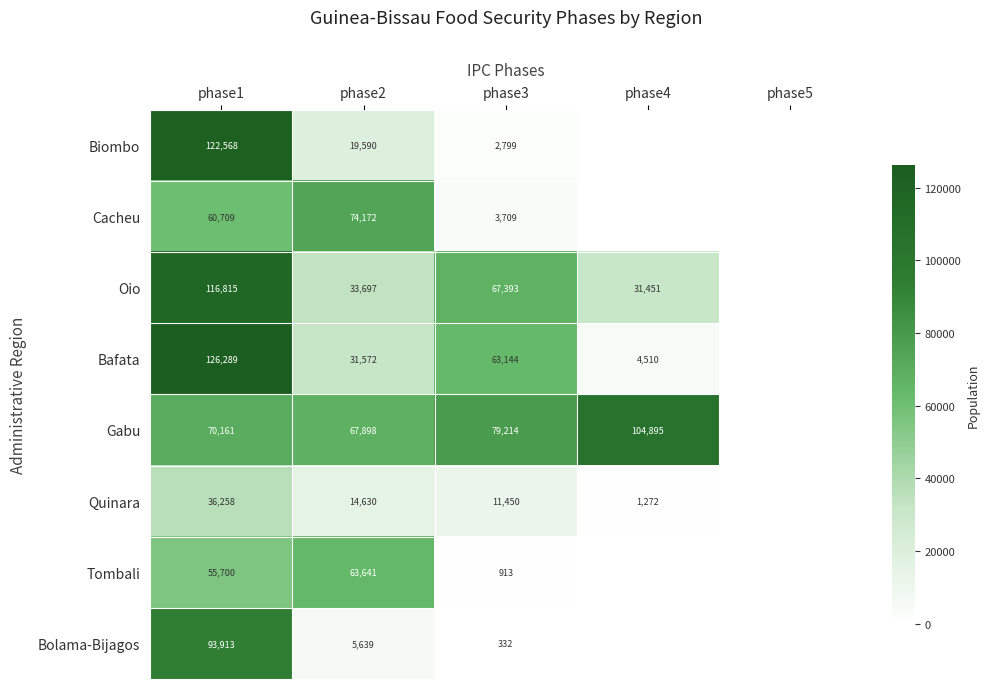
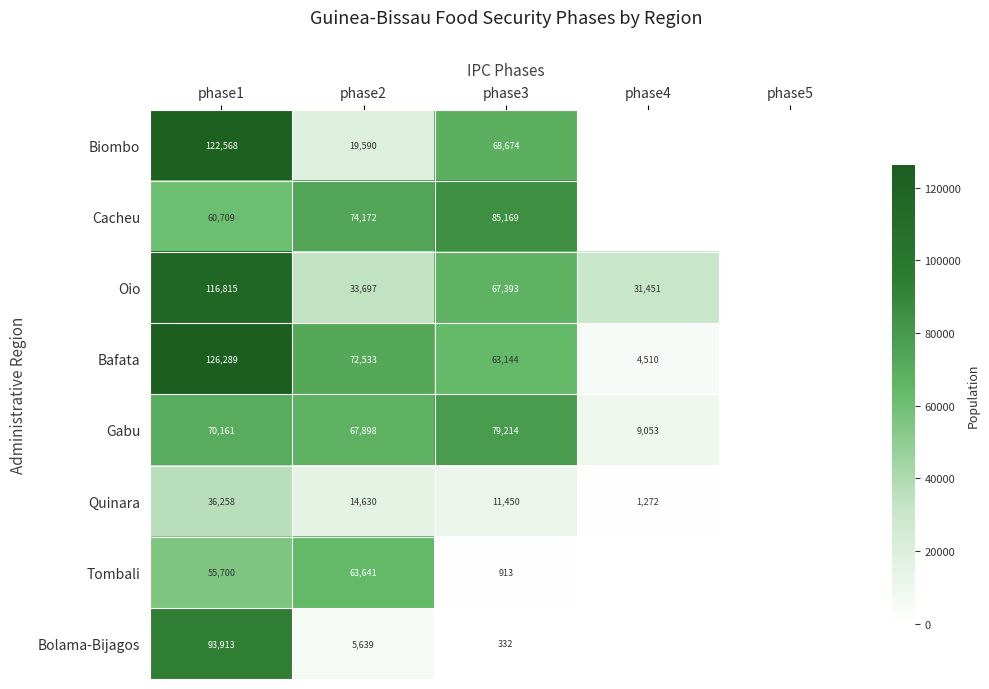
Biombo, phase3: 2,799 -> 68,674
Cacheu, phase3: 3,709 -> 85,169
Bafata, phase2: 31,572 -> 72,533
Gabu, phase4: 104,895 -> 9,053
